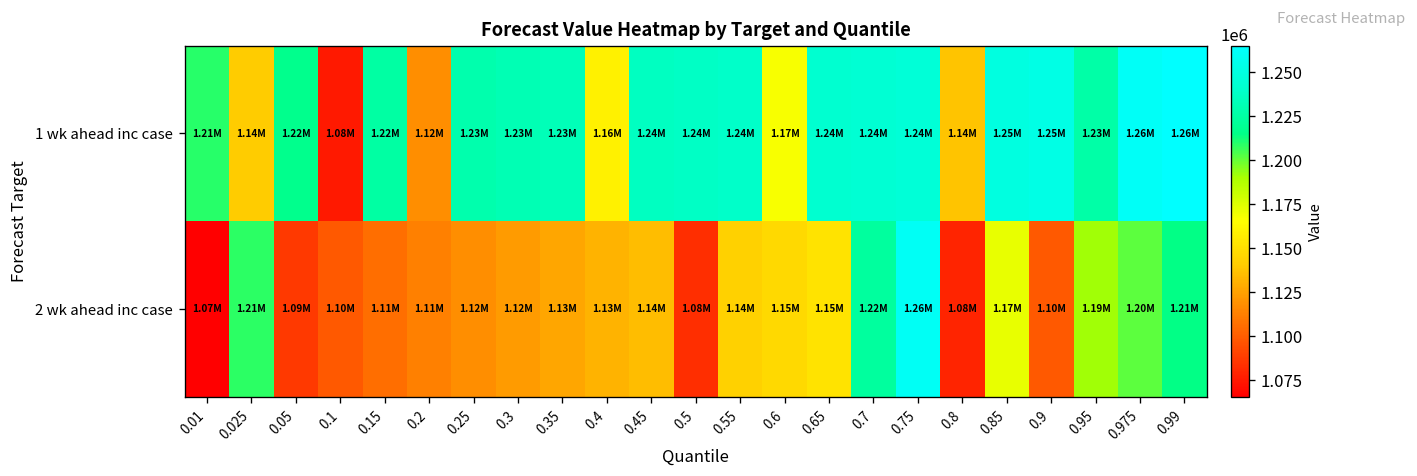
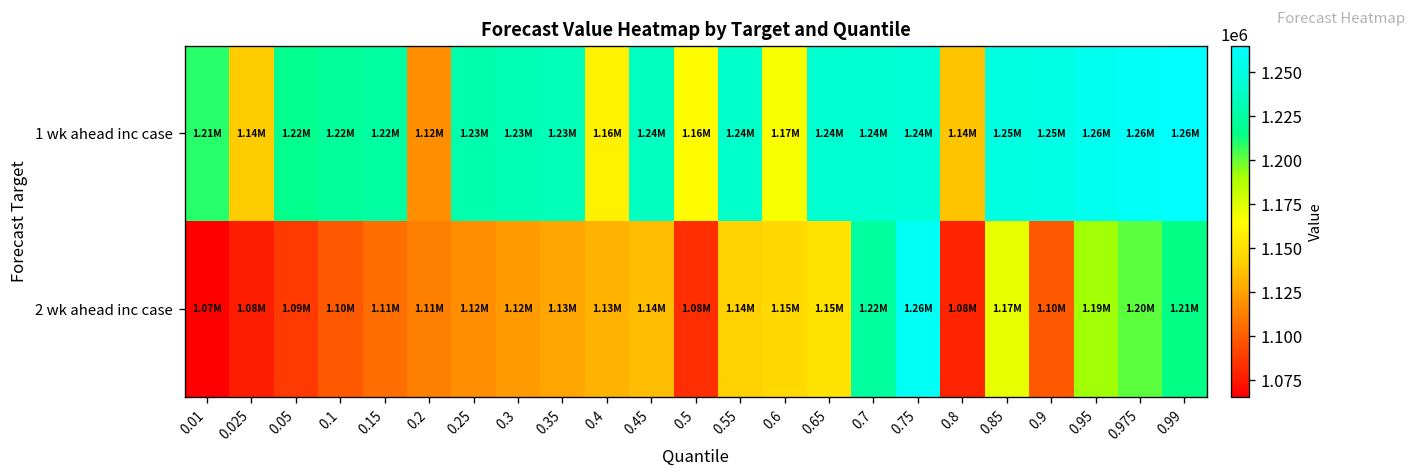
1 wk ahead inc case, 0.1: 1.08M -> 1.22M
1 wk ahead inc case, 0.5: 1.24M -> 1.16M
1 wk ahead inc case, 0.95: 1.23M -> 1.26M
2 wk ahead inc case, 0.025: 1.21M -> 1.08M
